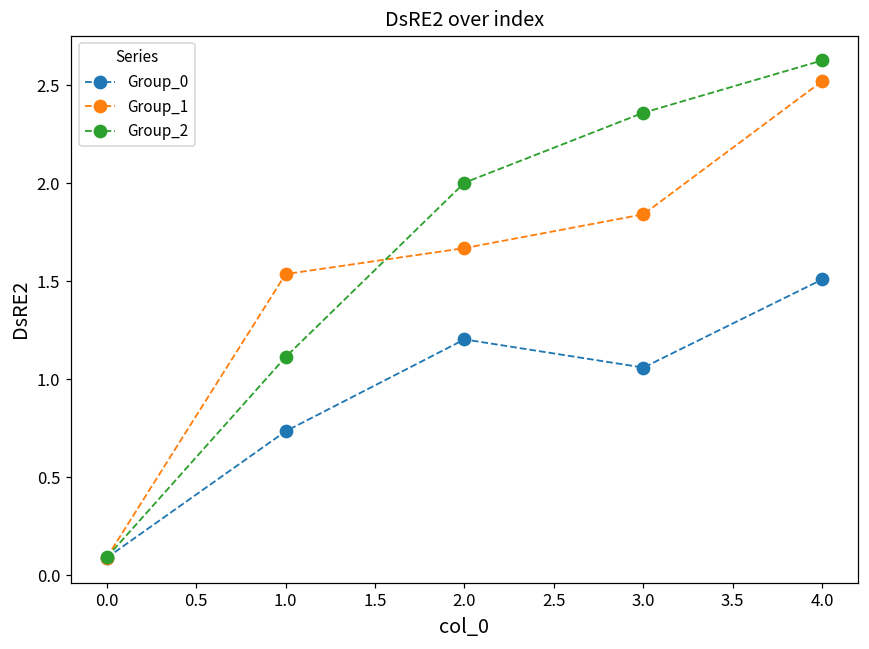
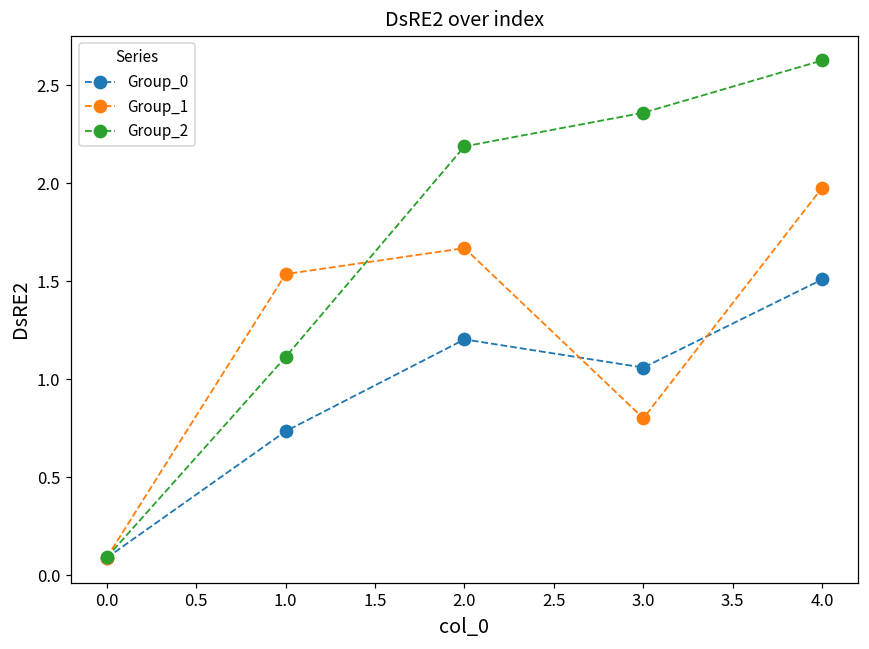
Group_2, 2.0: 2.00 -> 2.19
Group_1, 3.0: 1.84 -> 0.80
Group_1, 4.0: 2.52 -> 1.98
